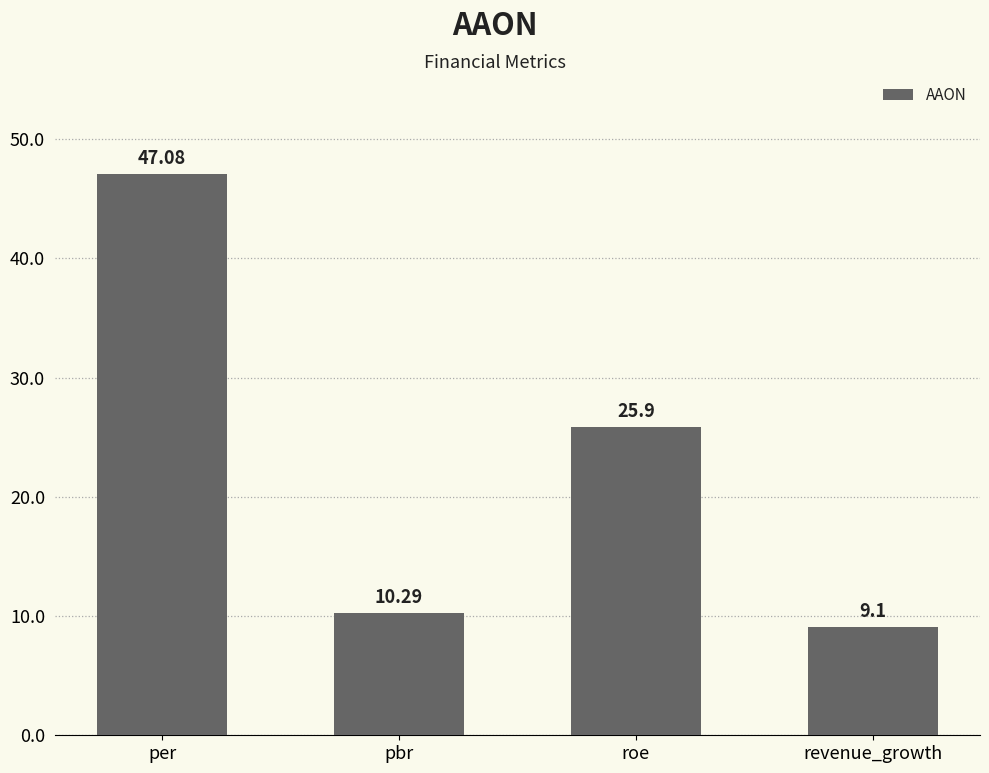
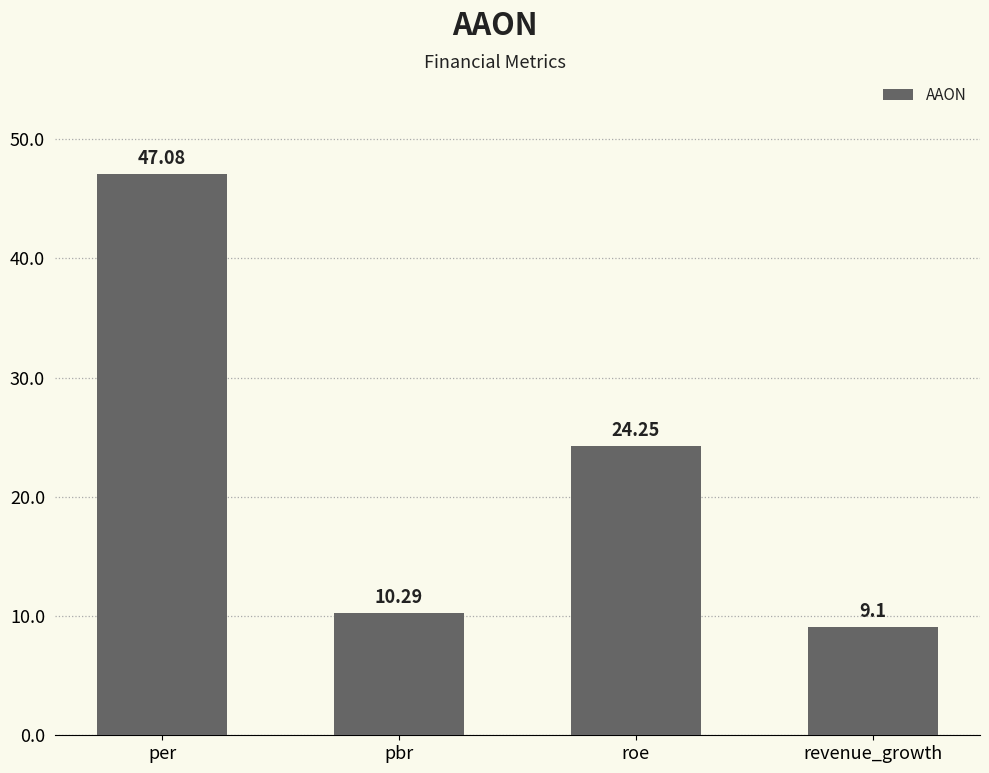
roe: 25.9 -> 24.25
